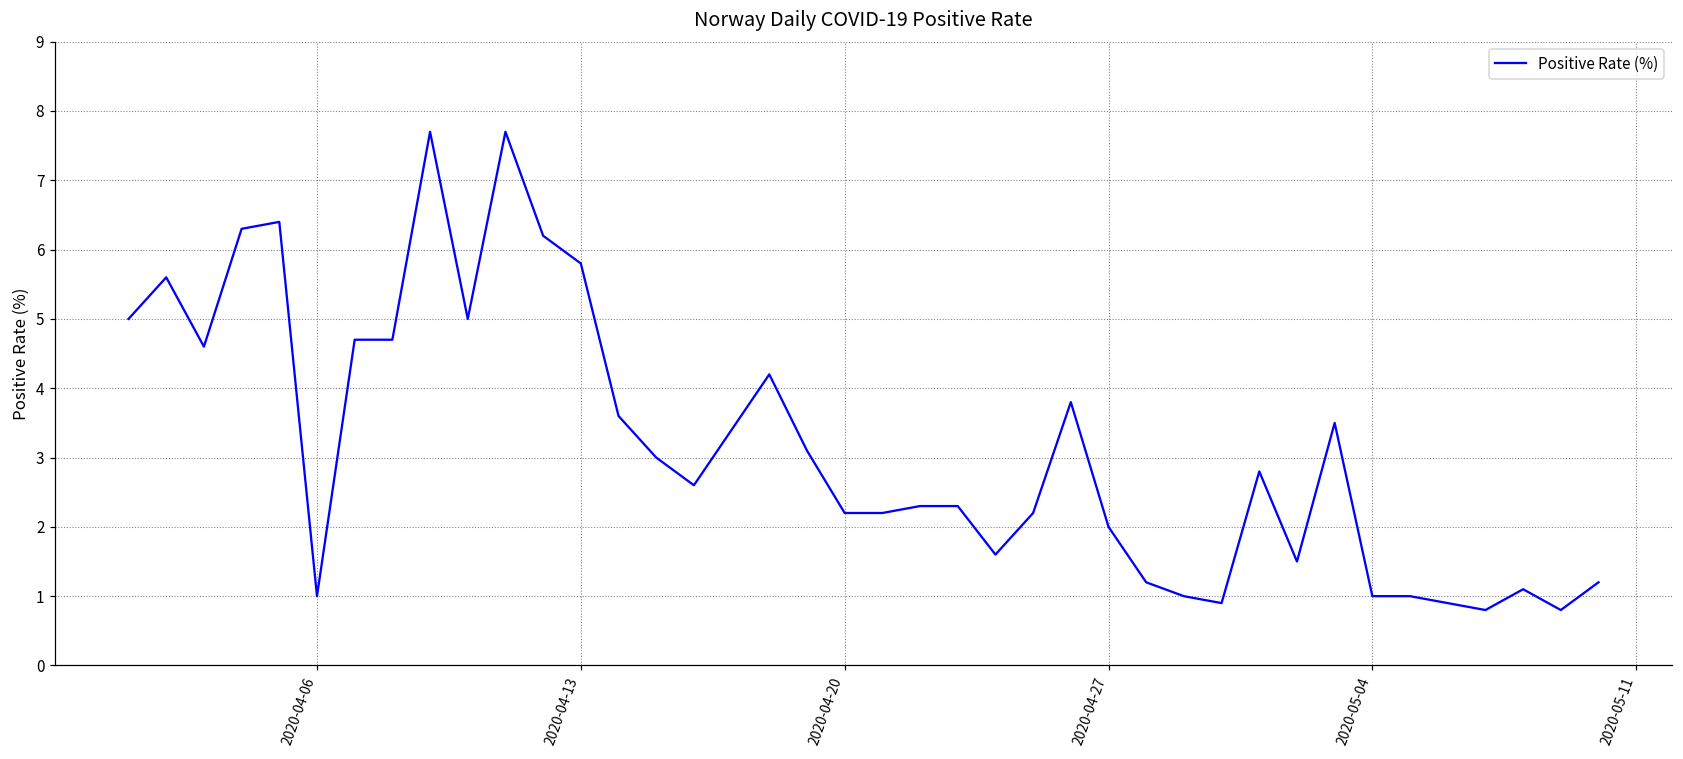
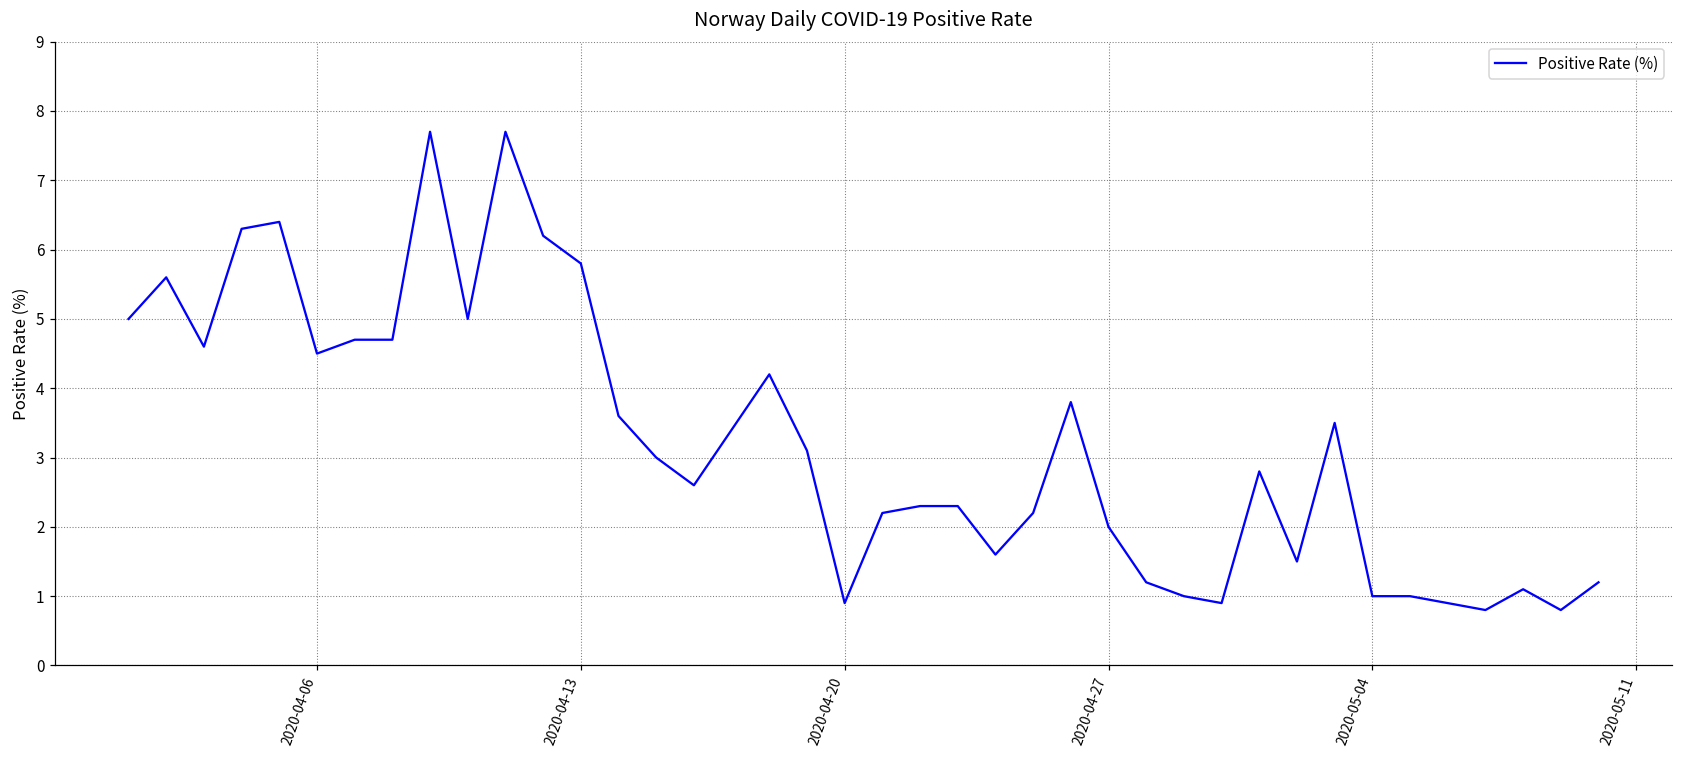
2020-04-06: 1.0 -> 4.5
2020-04-20: 2.2 -> 0.9
